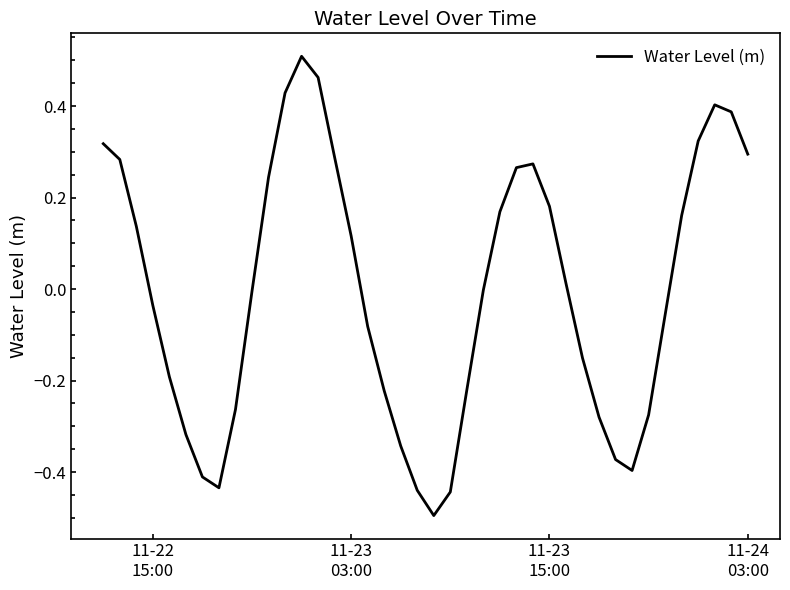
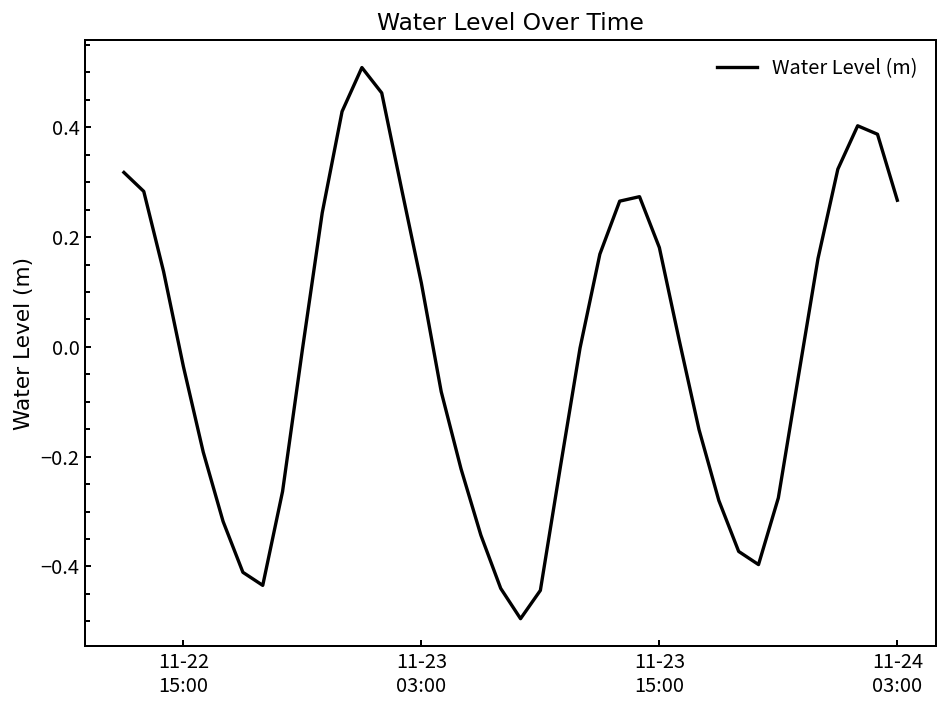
11-24 03:00: 0.29 -> 0.27
